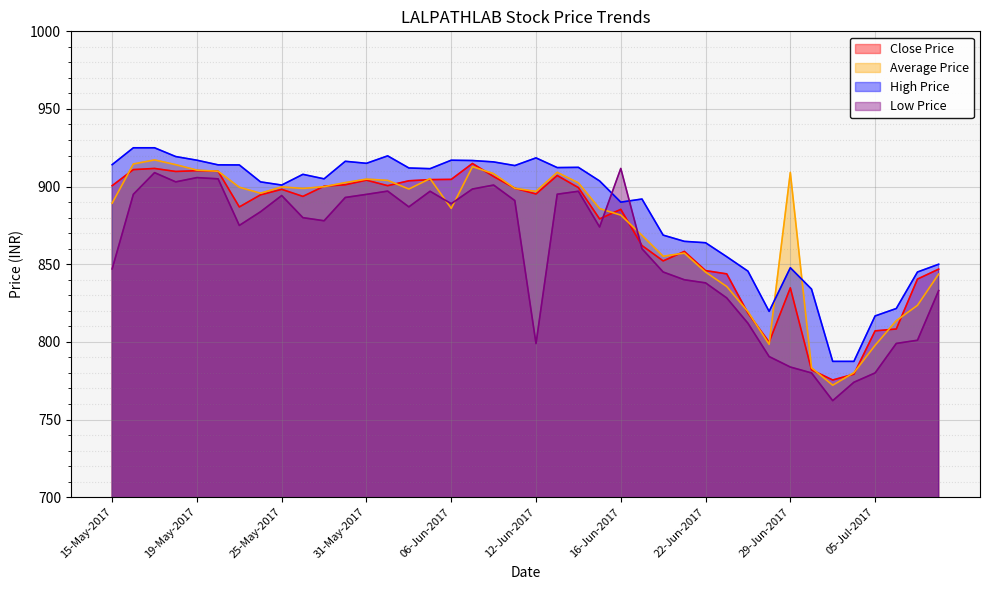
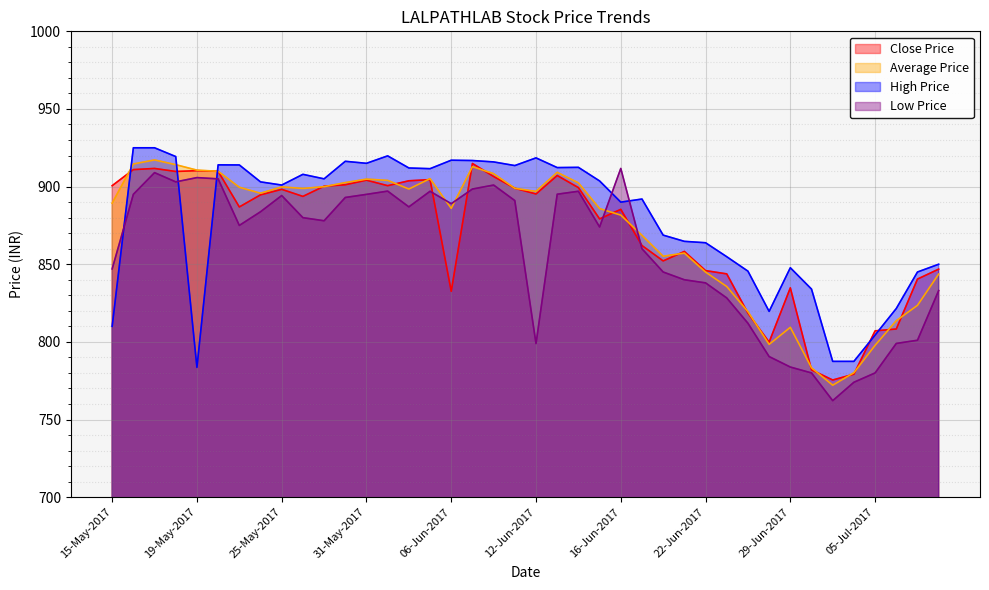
High Price, 15-May-2017: 914 -> 810
High Price, 19-May-2017: 917 -> 784
Close Price, 06-Jun-2017: 905 -> 833
Average Price, 29-Jun-2017: 909 -> 809
High Price, 05-Jul-2017: 817 -> 804
